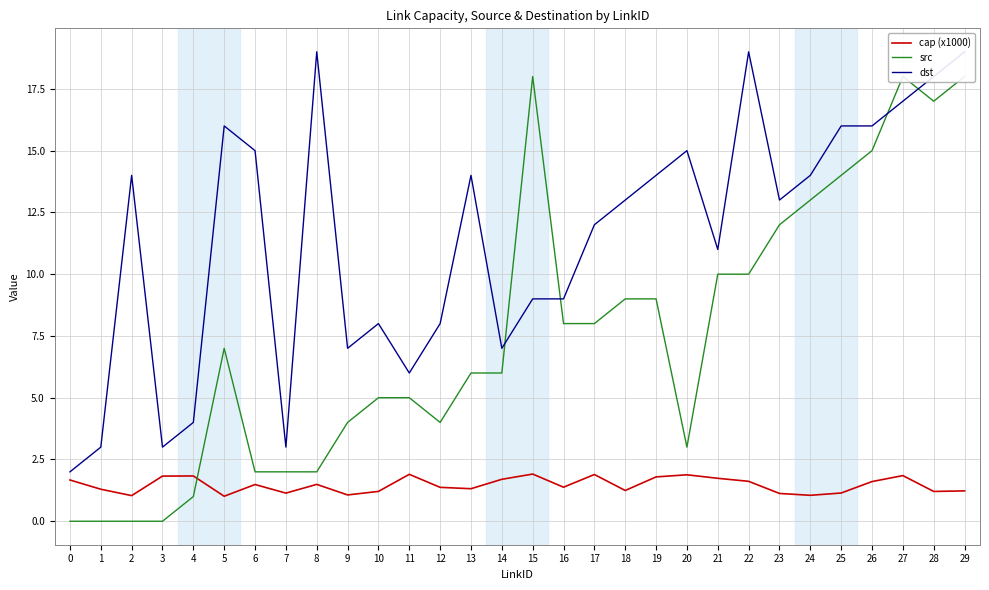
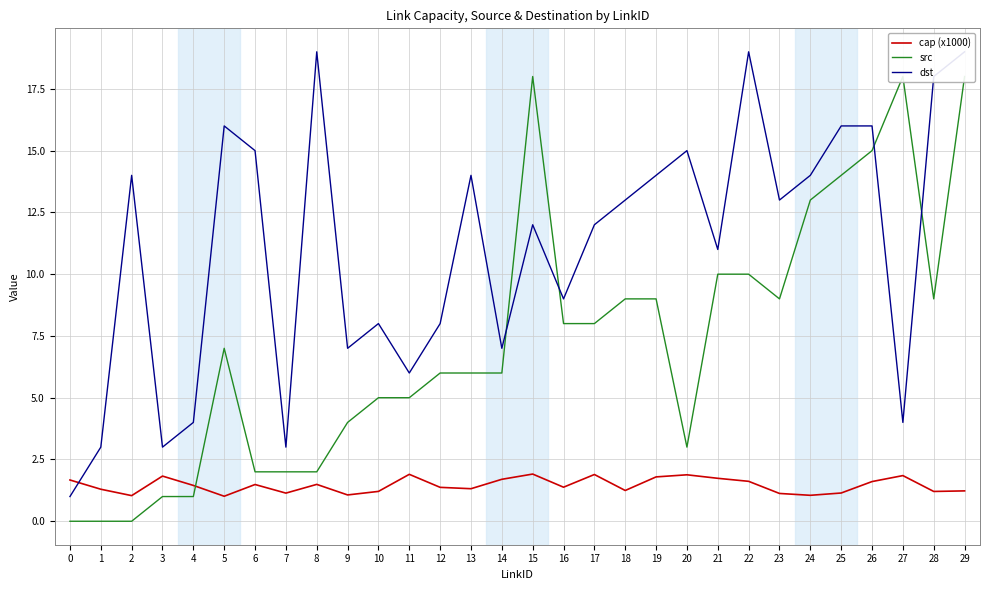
dst, 0: 2 -> 1
src, 3: 0 -> 1
cap (x1000), 4: 1.8 -> 1.5
src, 12: 4 -> 6
dst, 15: 9 -> 12
src, 23: 12 -> 9
dst, 27: 17 -> 4
src, 28: 17 -> 9
